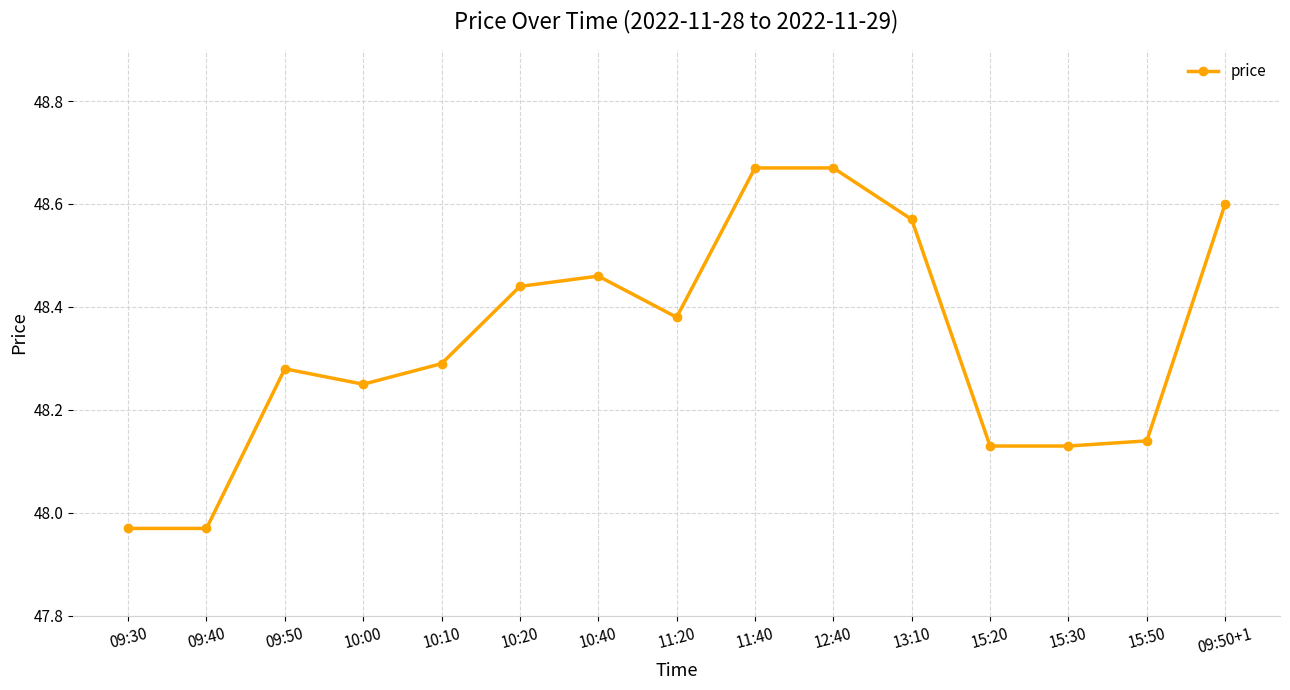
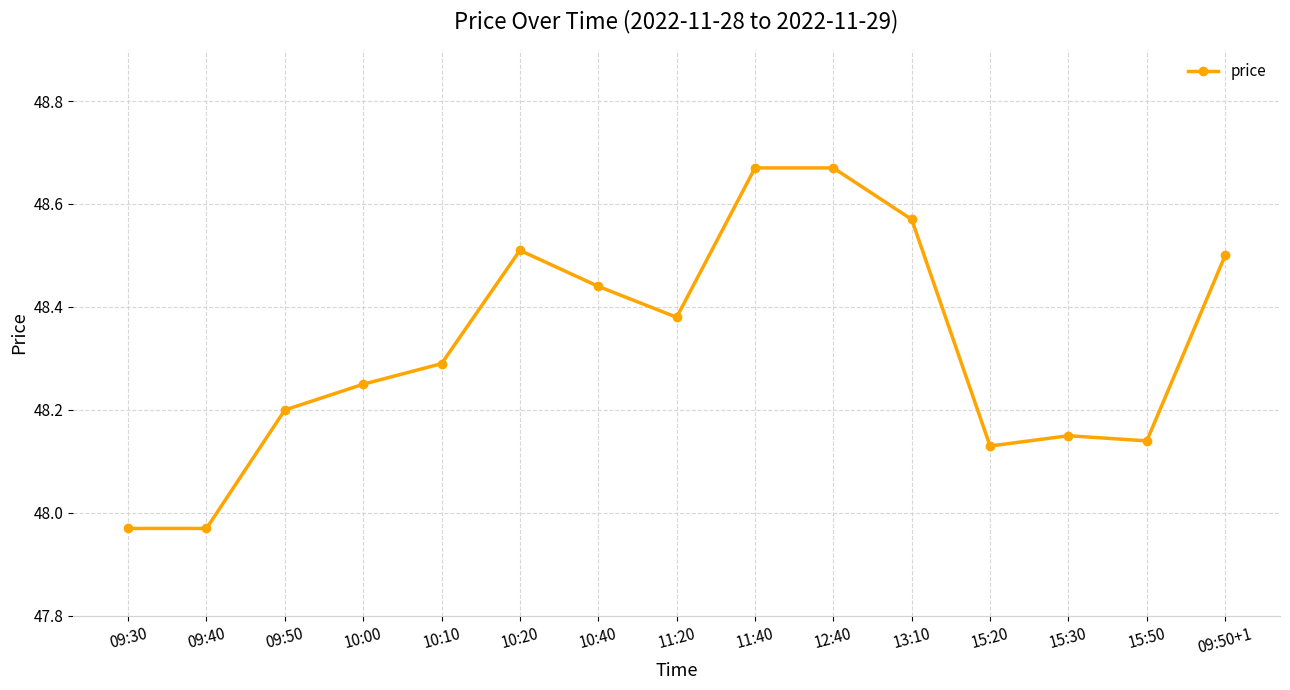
09:50: 48.28 -> 48.20
10:20: 48.44 -> 48.51
10:40: 48.46 -> 48.44
15:30: 48.13 -> 48.15
09:50+1: 48.6 -> 48.5
